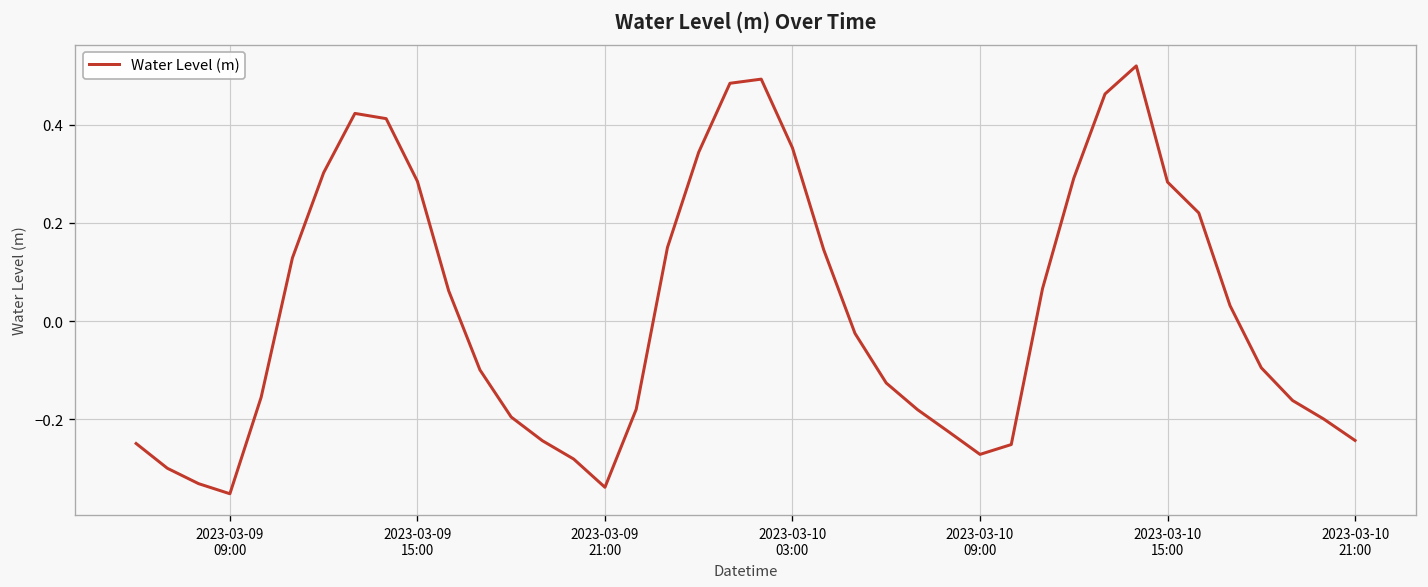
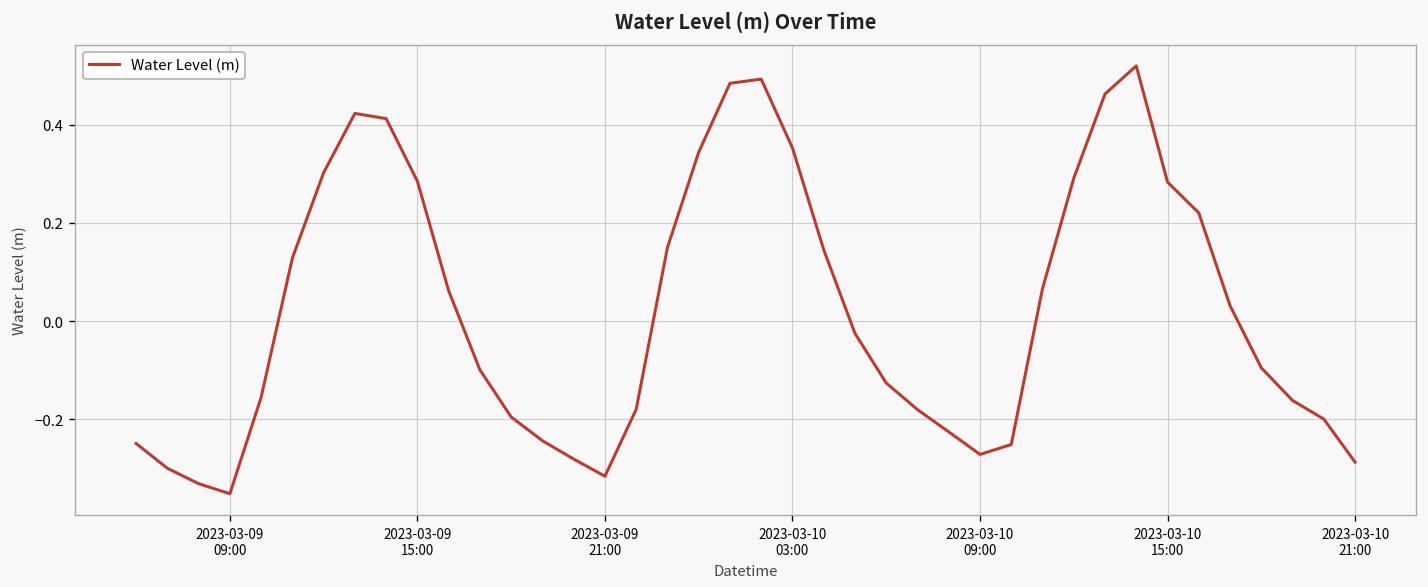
2023-03-09 21:00: -0.34 -> -0.32
2023-03-10 21:00: -0.24 -> -0.29
